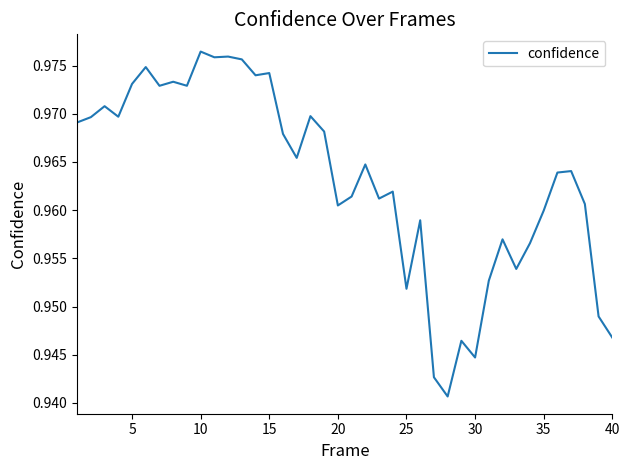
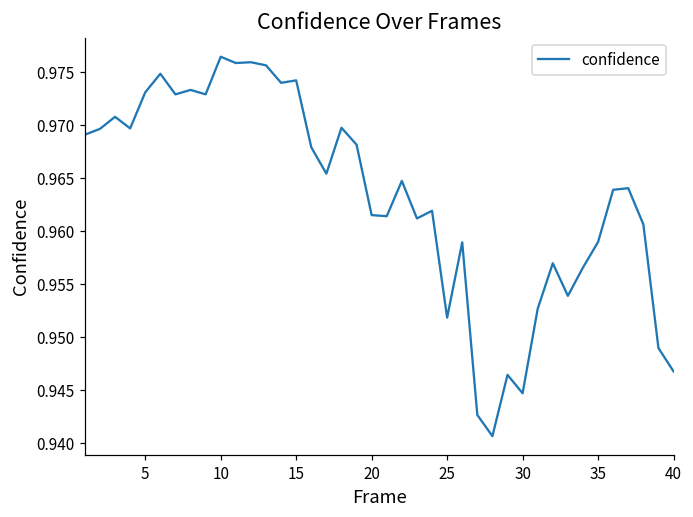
20: 0.960 -> 0.962
35: 0.960 -> 0.959
